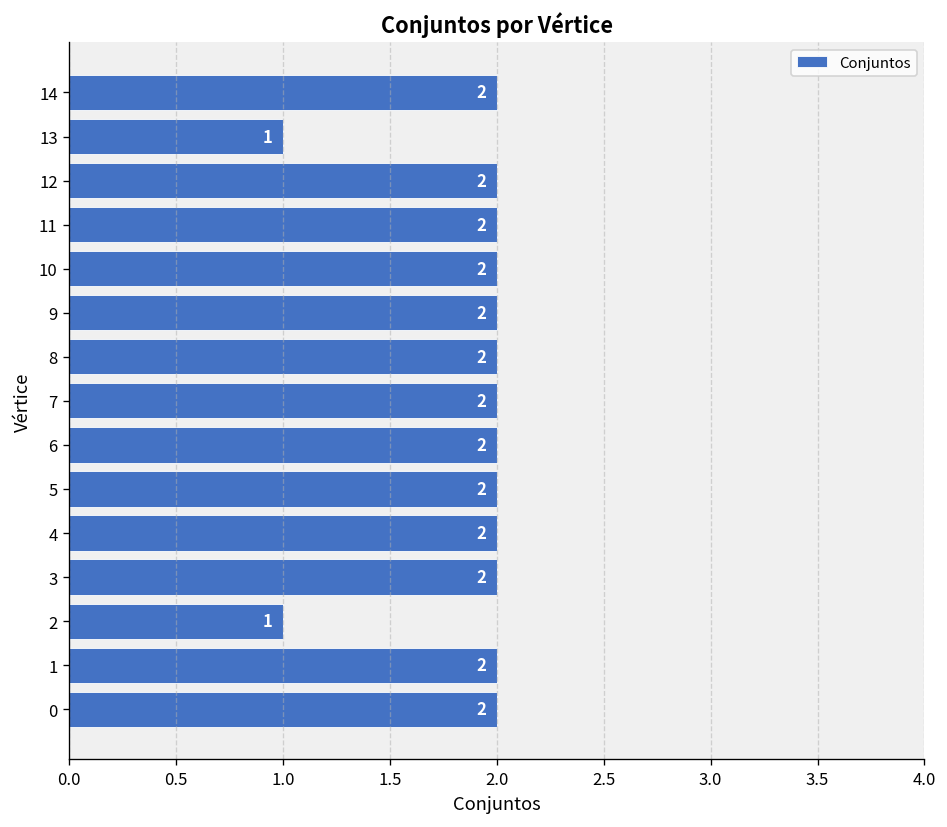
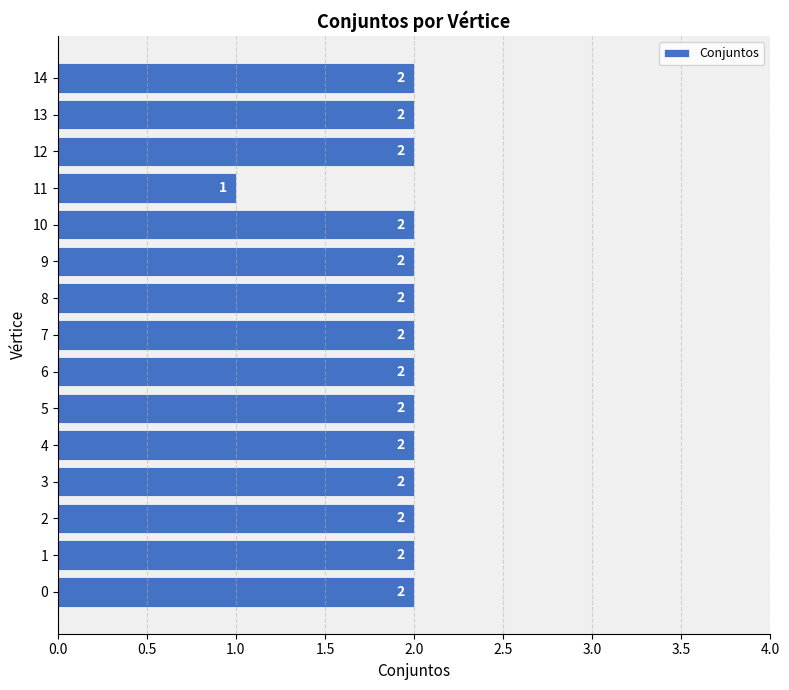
13: 1 -> 2
11: 2 -> 1
2: 1 -> 2
